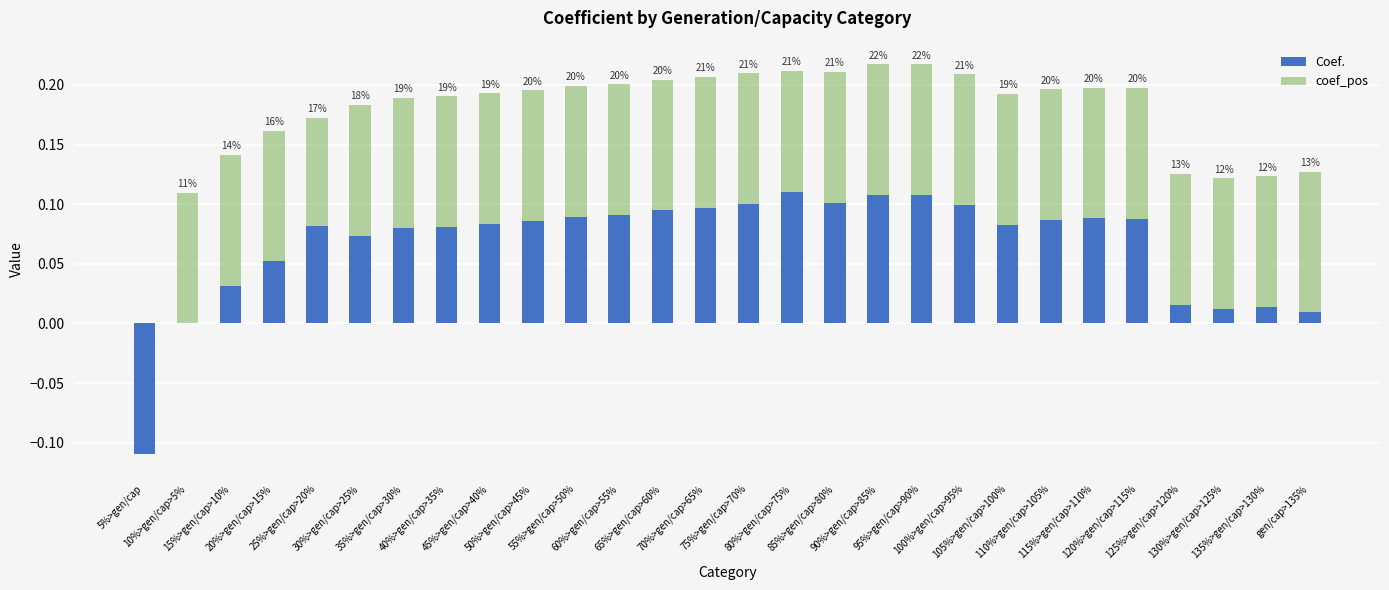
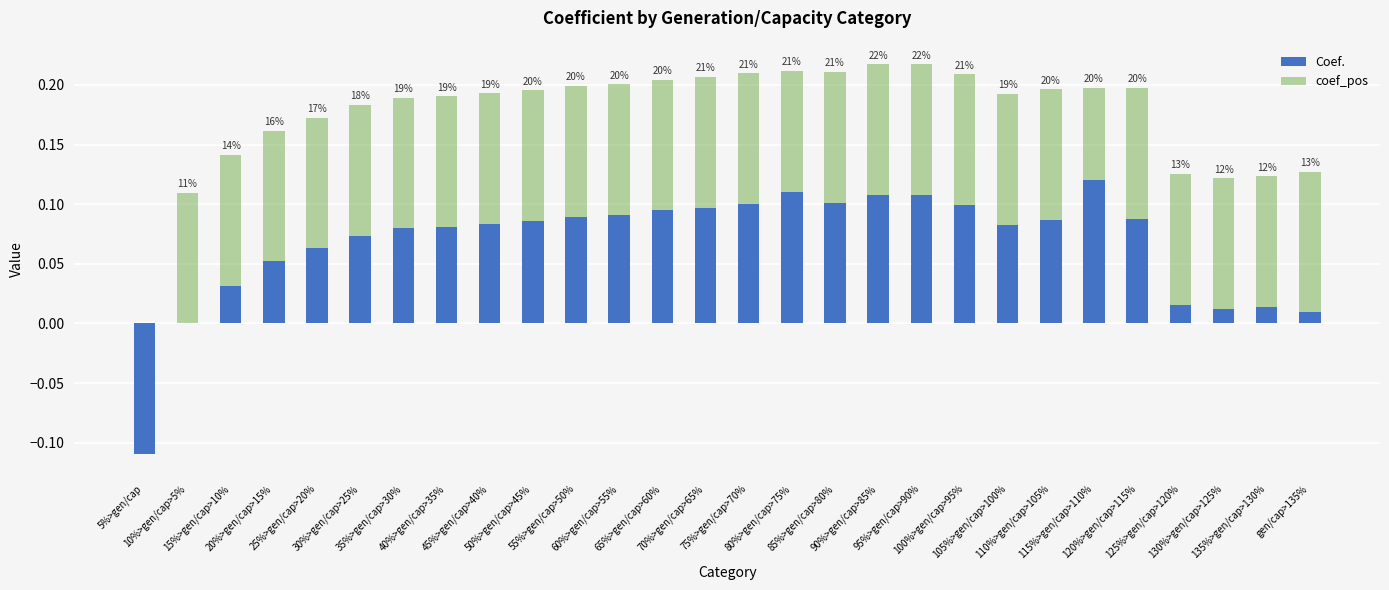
Coef., 25%>gen/cap>20%: 0.082 -> 0.063
Coef., 115%>gen/cap>110%: 0.088 -> 0.120
